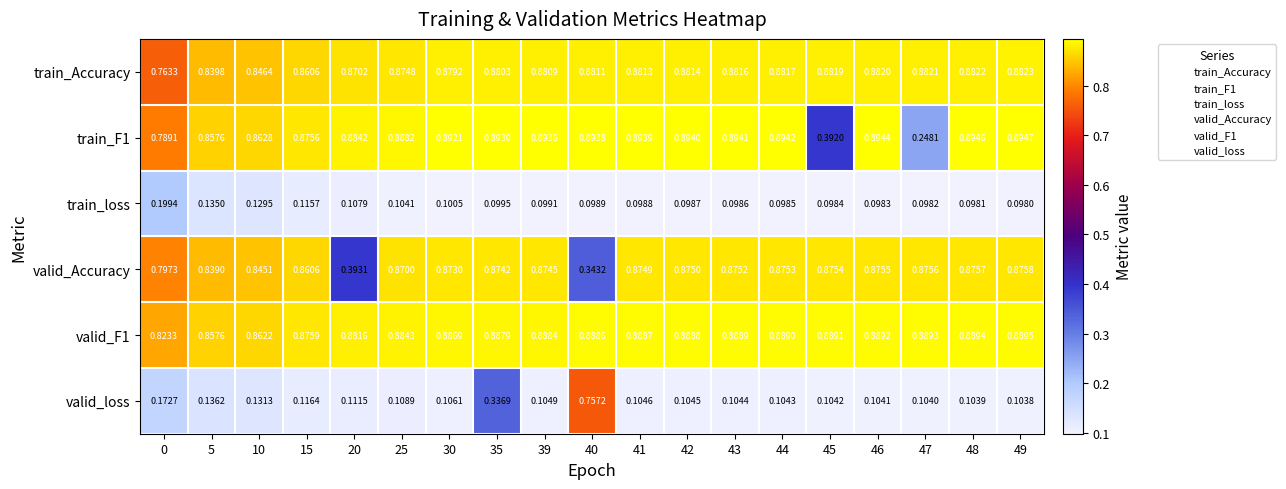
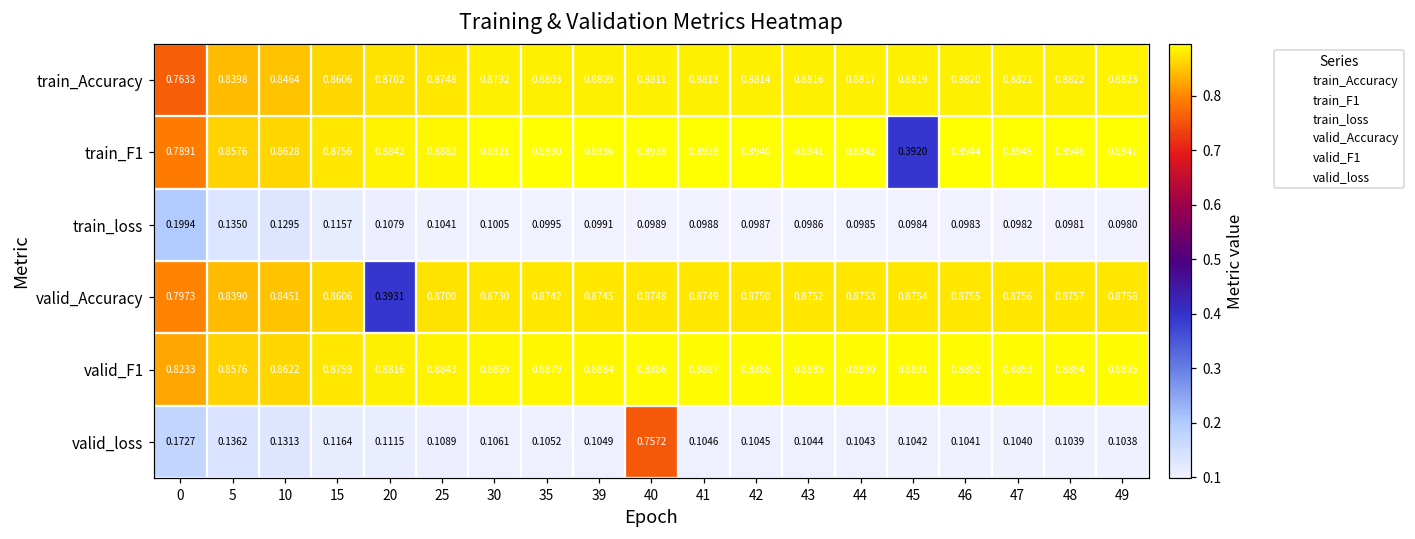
train_F1, 47: 0.2481 -> 0.8945
valid_Accuracy, 40: 0.3432 -> 0.8748
valid_loss, 35: 0.3369 -> 0.1052
